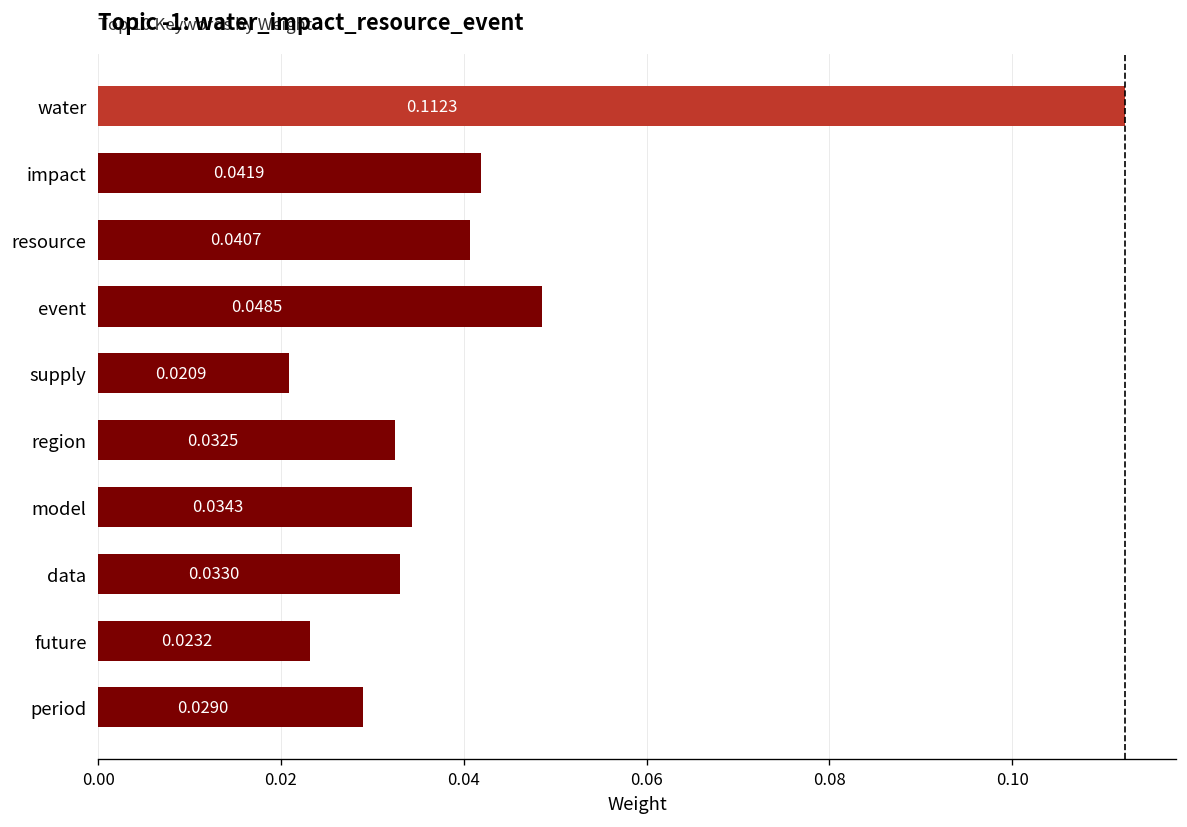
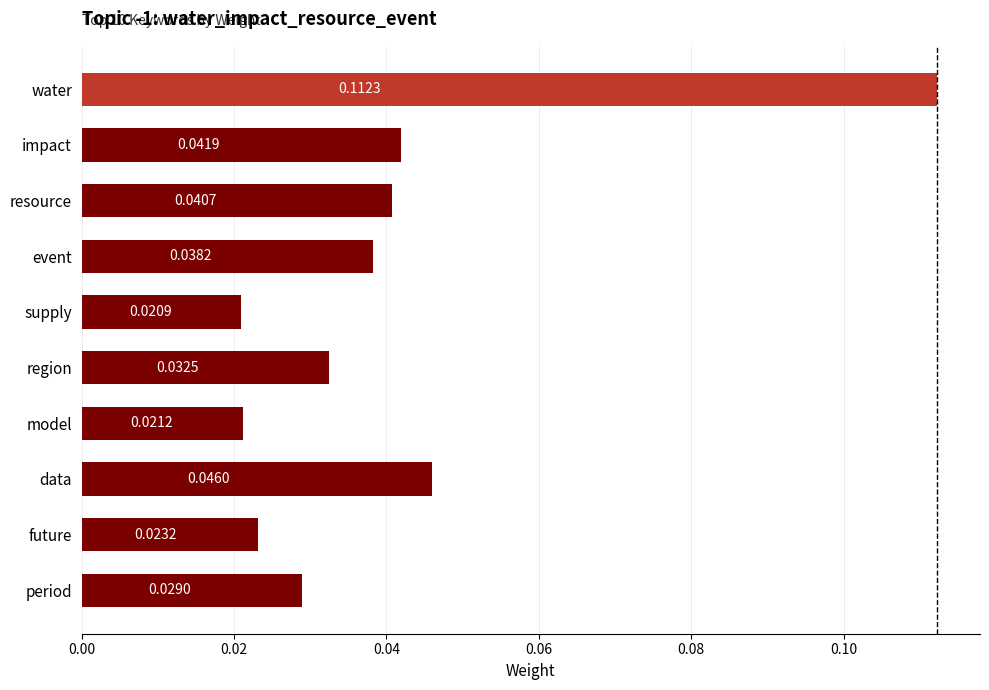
event: 0.0485 -> 0.0382
model: 0.0343 -> 0.0212
data: 0.0330 -> 0.0460
